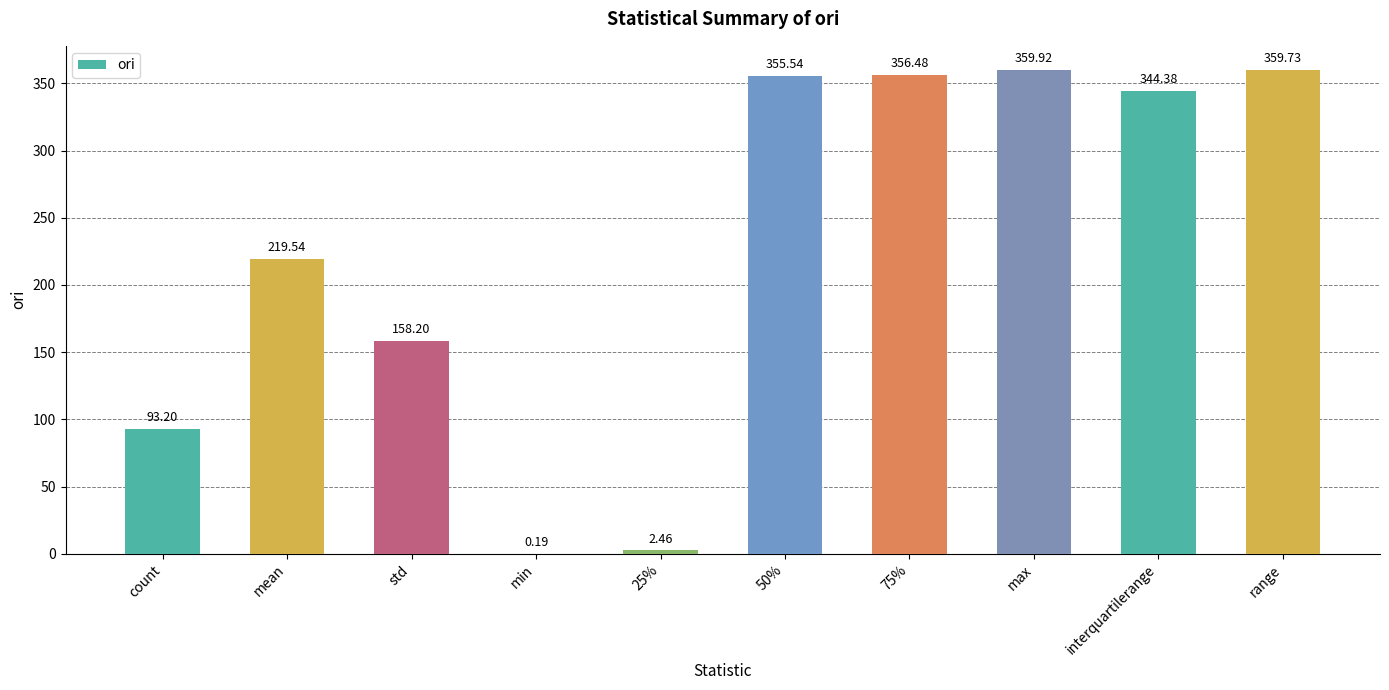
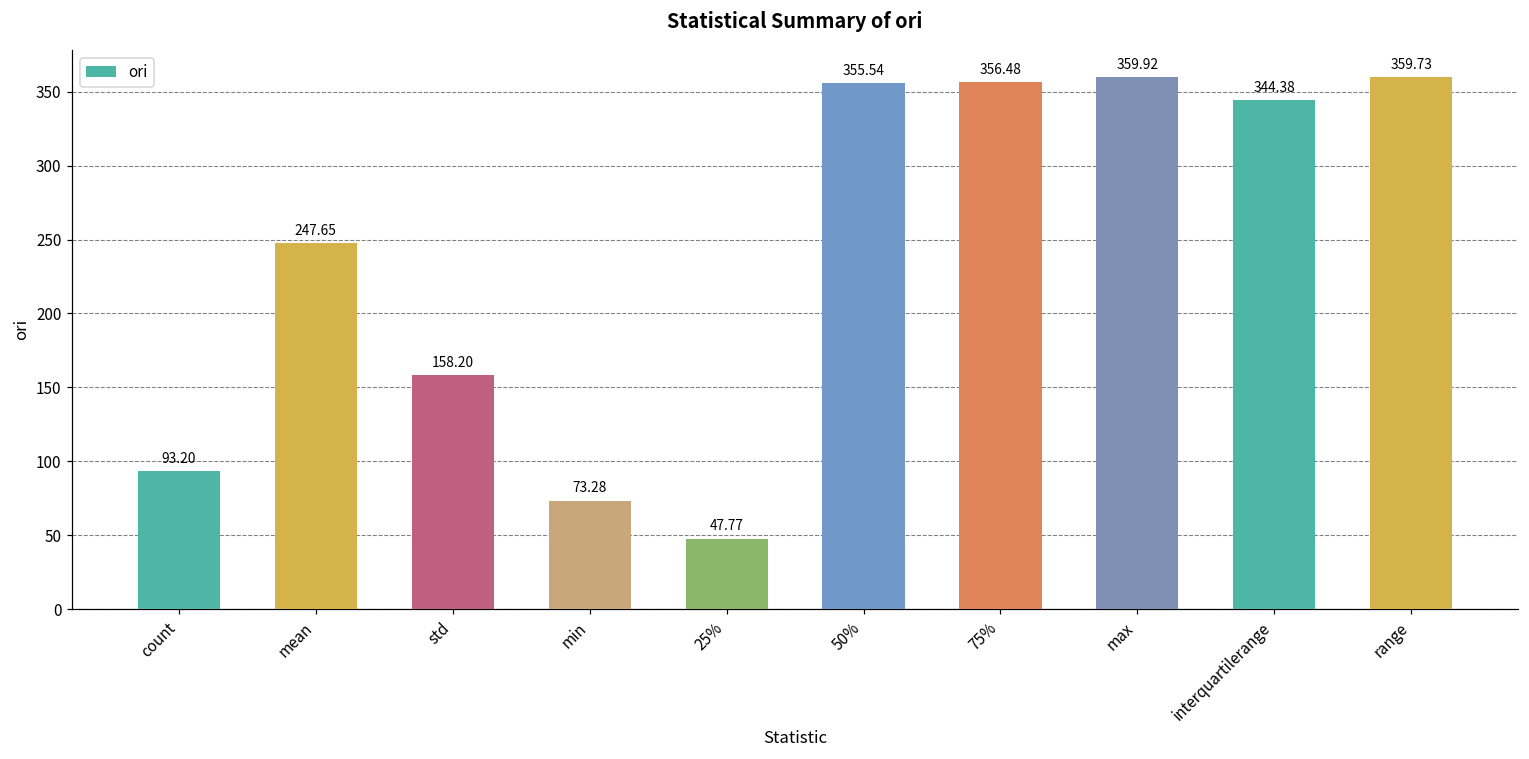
mean: 219.54 -> 247.65
min: 0.19 -> 73.28
25%: 2.46 -> 47.77
